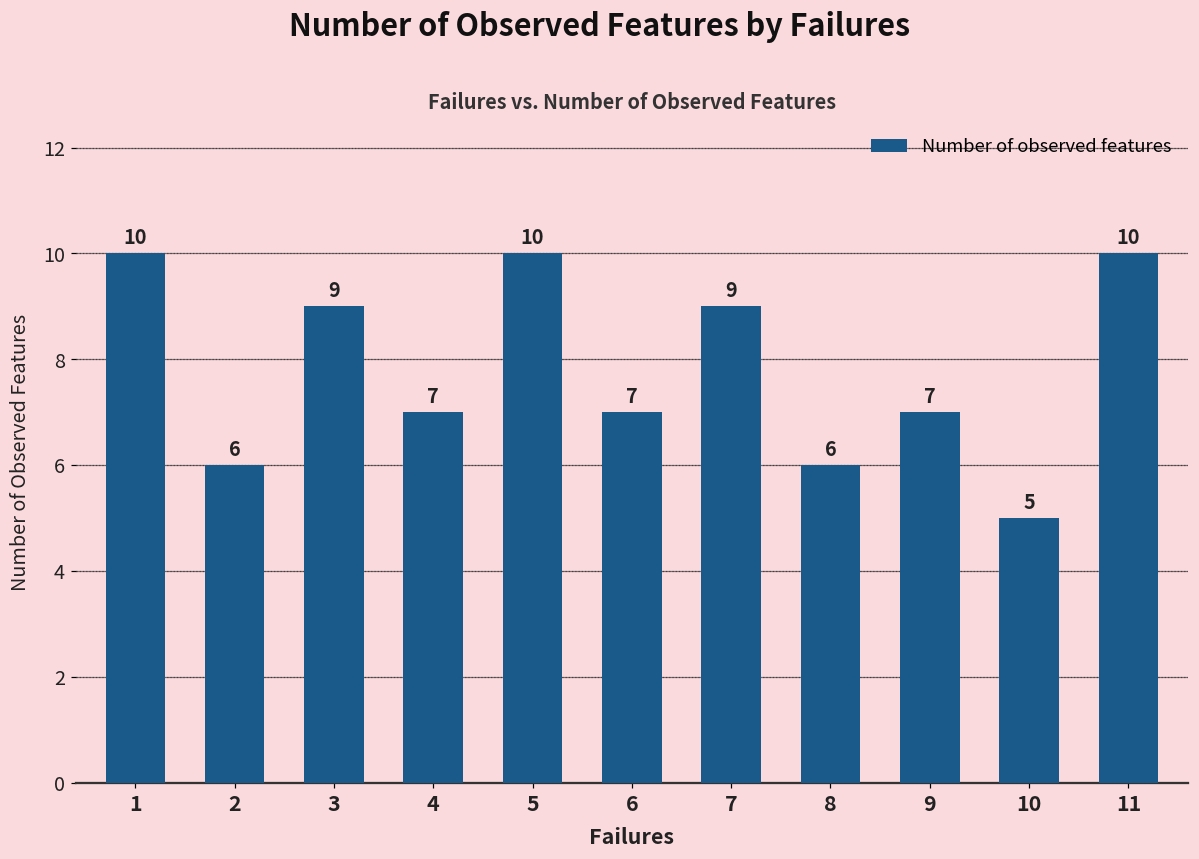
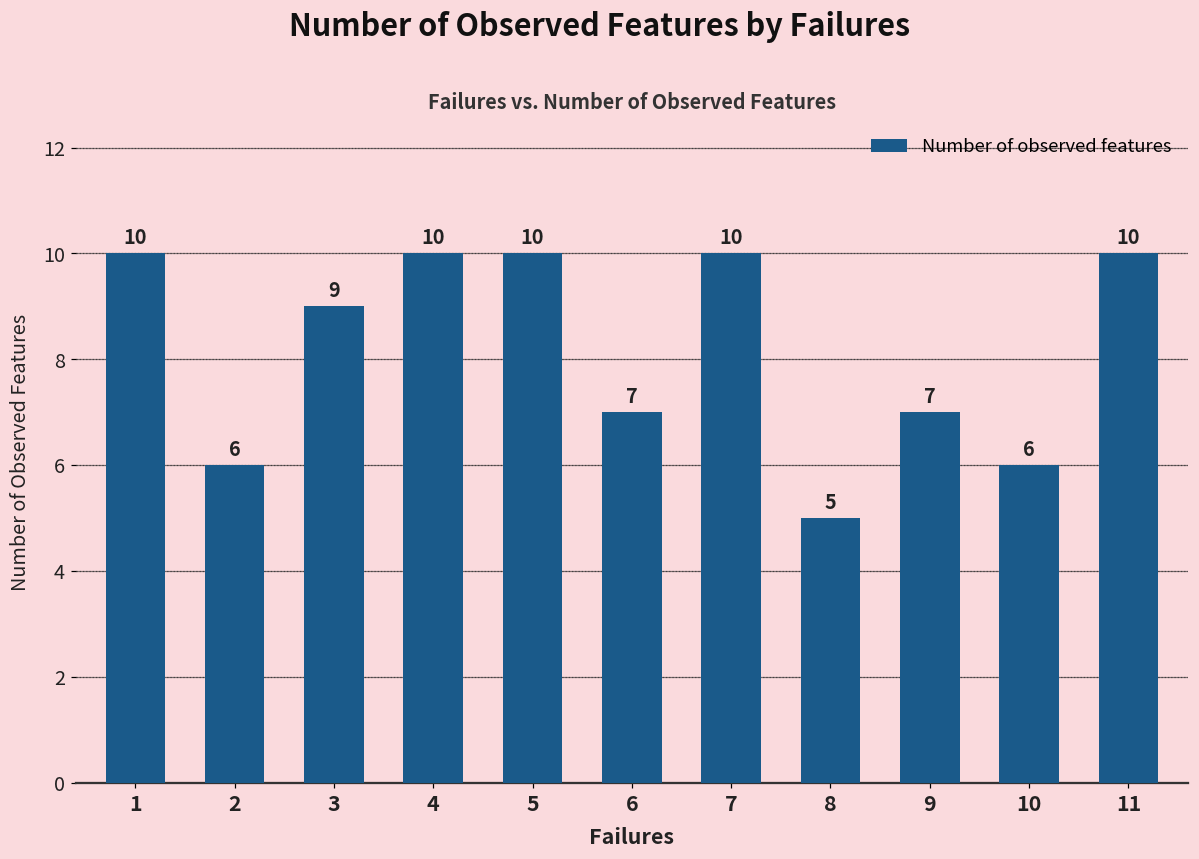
4: 7 -> 10
7: 9 -> 10
8: 6 -> 5
10: 5 -> 6
